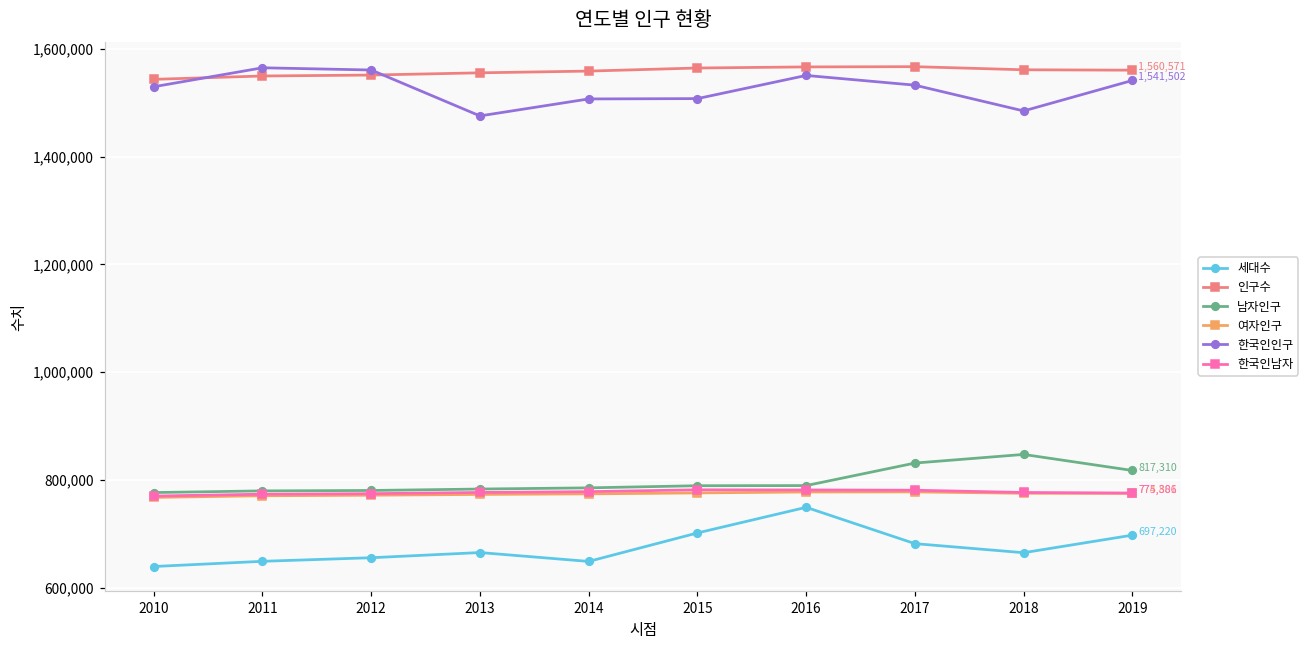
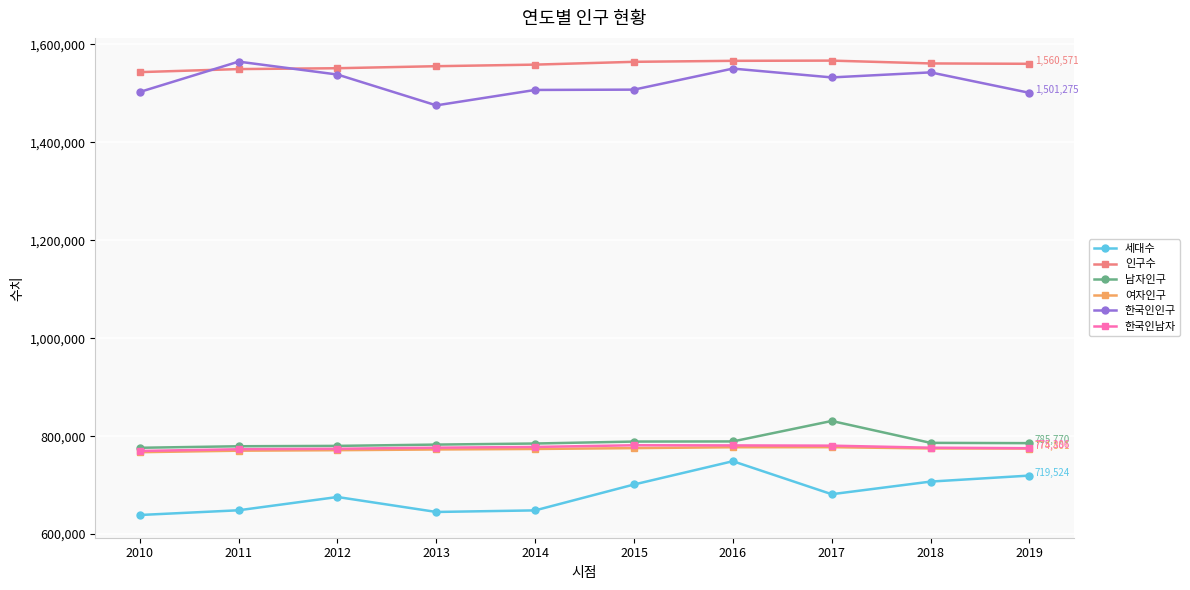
한국인인구, 2010: 1,530,000 -> 1,500,000
세대수, 2012: 660,000 -> 680,000
한국인인구, 2012: 1,560,000 -> 1,540,000
세대수, 2013: 660,000 -> 650,000
세대수, 2018: 660,000 -> 710,000
남자인구, 2018: 850,000 -> 790,000
한국인인구, 2018: 1,480,000 -> 1,540,000
세대수, 2019: 697,220 -> 719,524
남자인구, 2019: 817,310 -> 785,770
한국인인구, 2019: 1,541,502 -> 1,501,275
